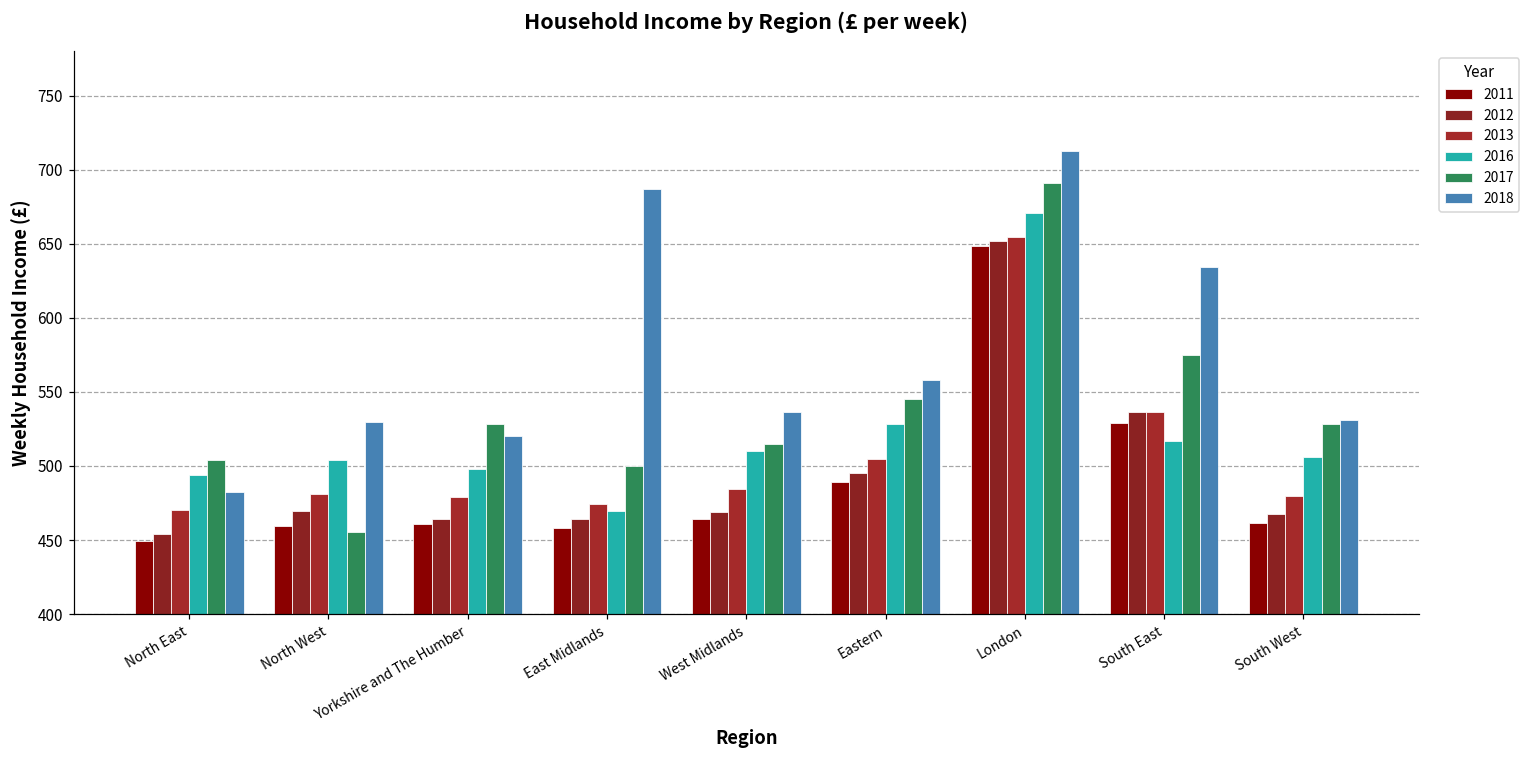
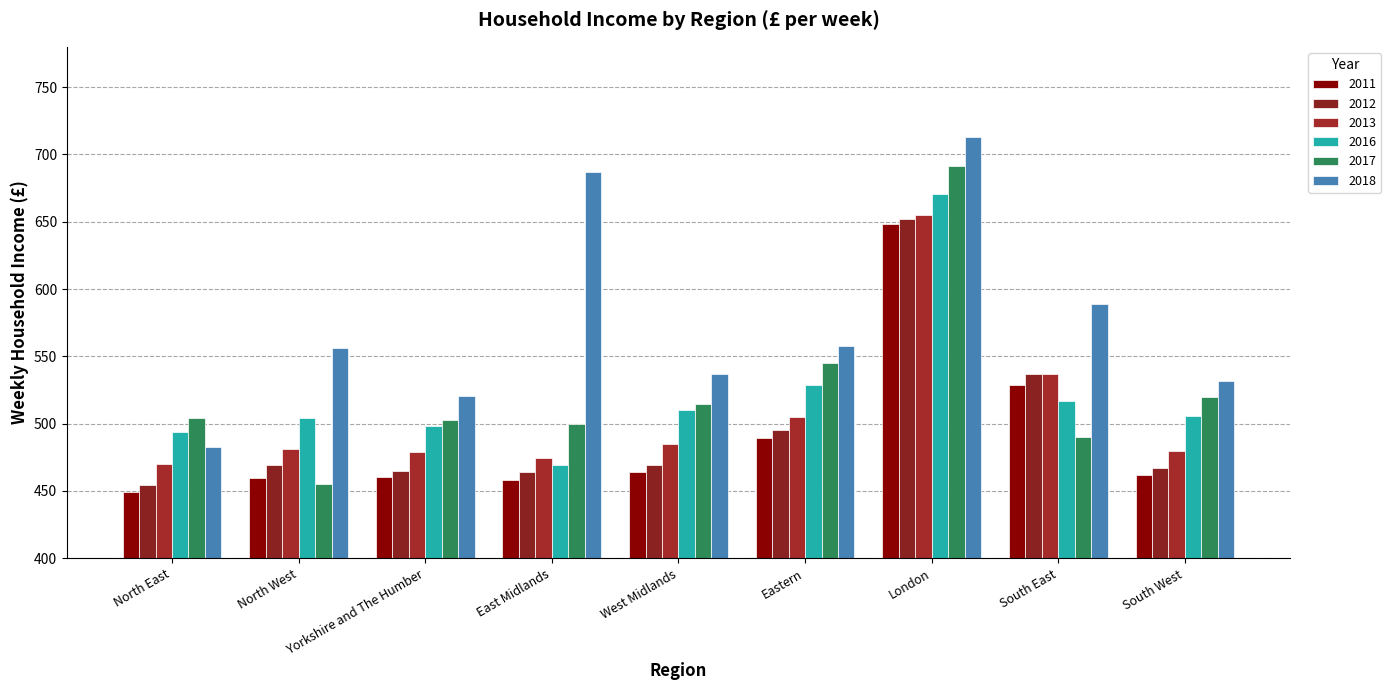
2018, North West: 530 -> 556
2017, Yorkshire and The Humber: 528 -> 503
2017, South East: 575 -> 490
2018, South East: 635 -> 589
2017, South West: 528 -> 520
